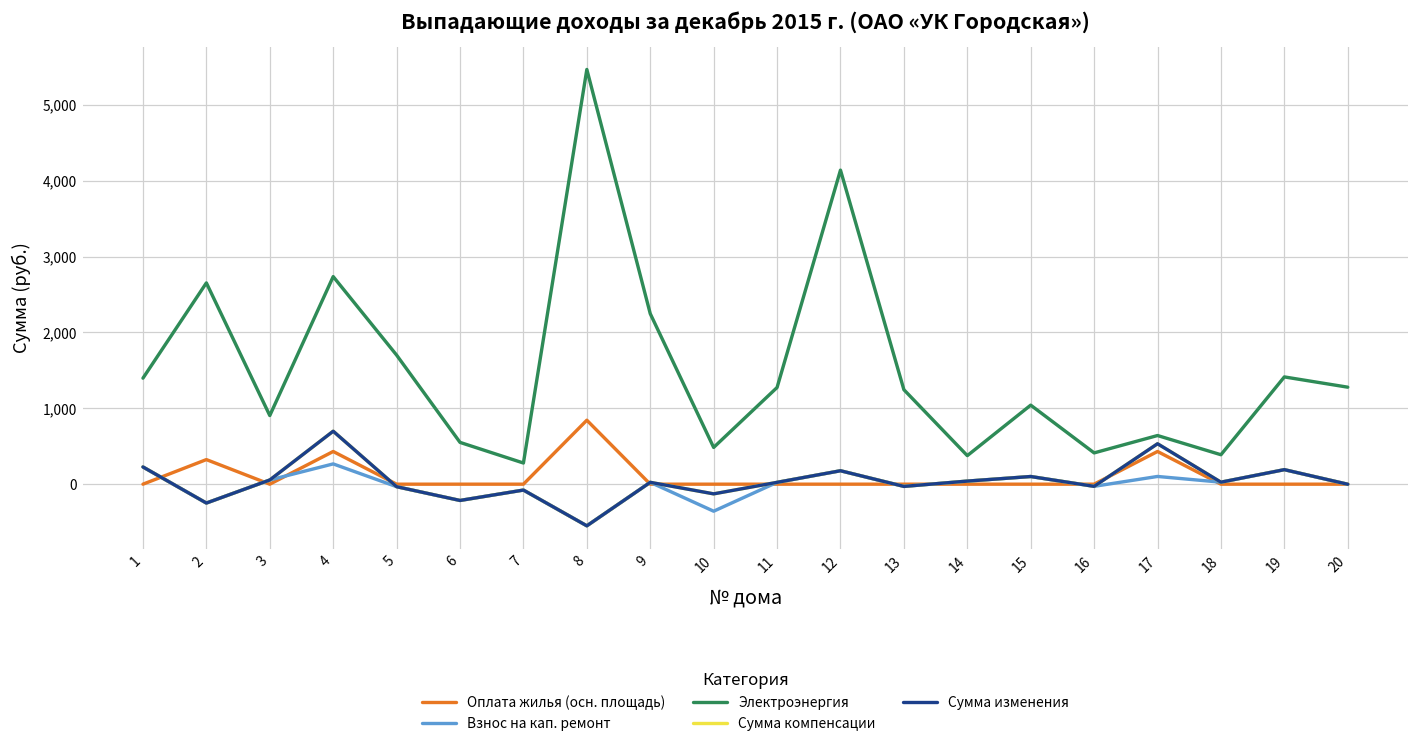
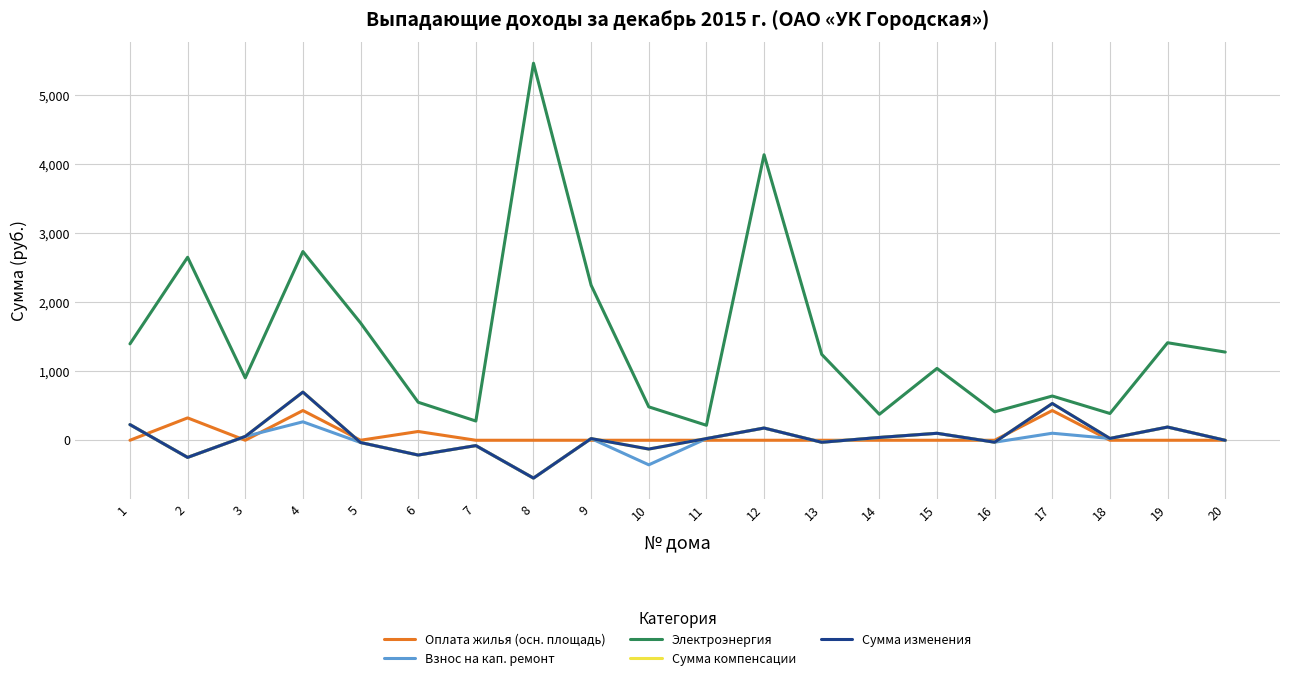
Оплата жилья (осн. площадь), 6: 0 -> 100
Оплата жилья (осн. площадь), 8: 800 -> 0
Электроэнергия, 11: 1,300 -> 200
